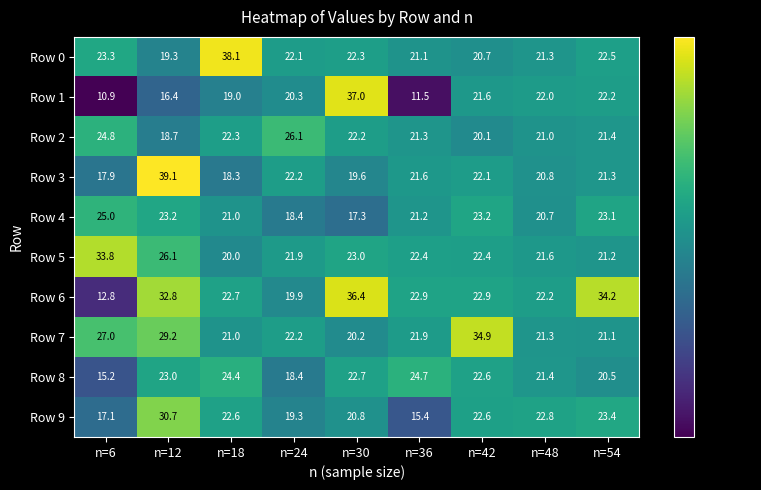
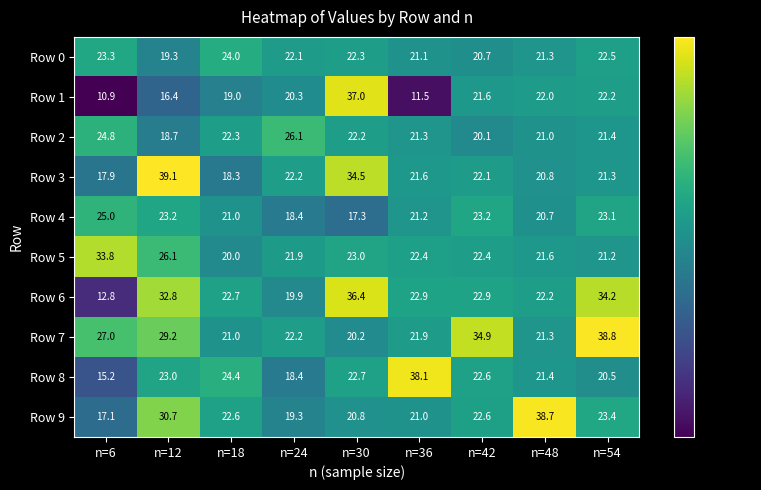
Row 0, n=18: 38.1 -> 24.0
Row 3, n=30: 19.6 -> 34.5
Row 7, n=54: 21.1 -> 38.8
Row 8, n=36: 24.7 -> 38.1
Row 9, n=36: 15.4 -> 21.0
Row 9, n=48: 22.8 -> 38.7
